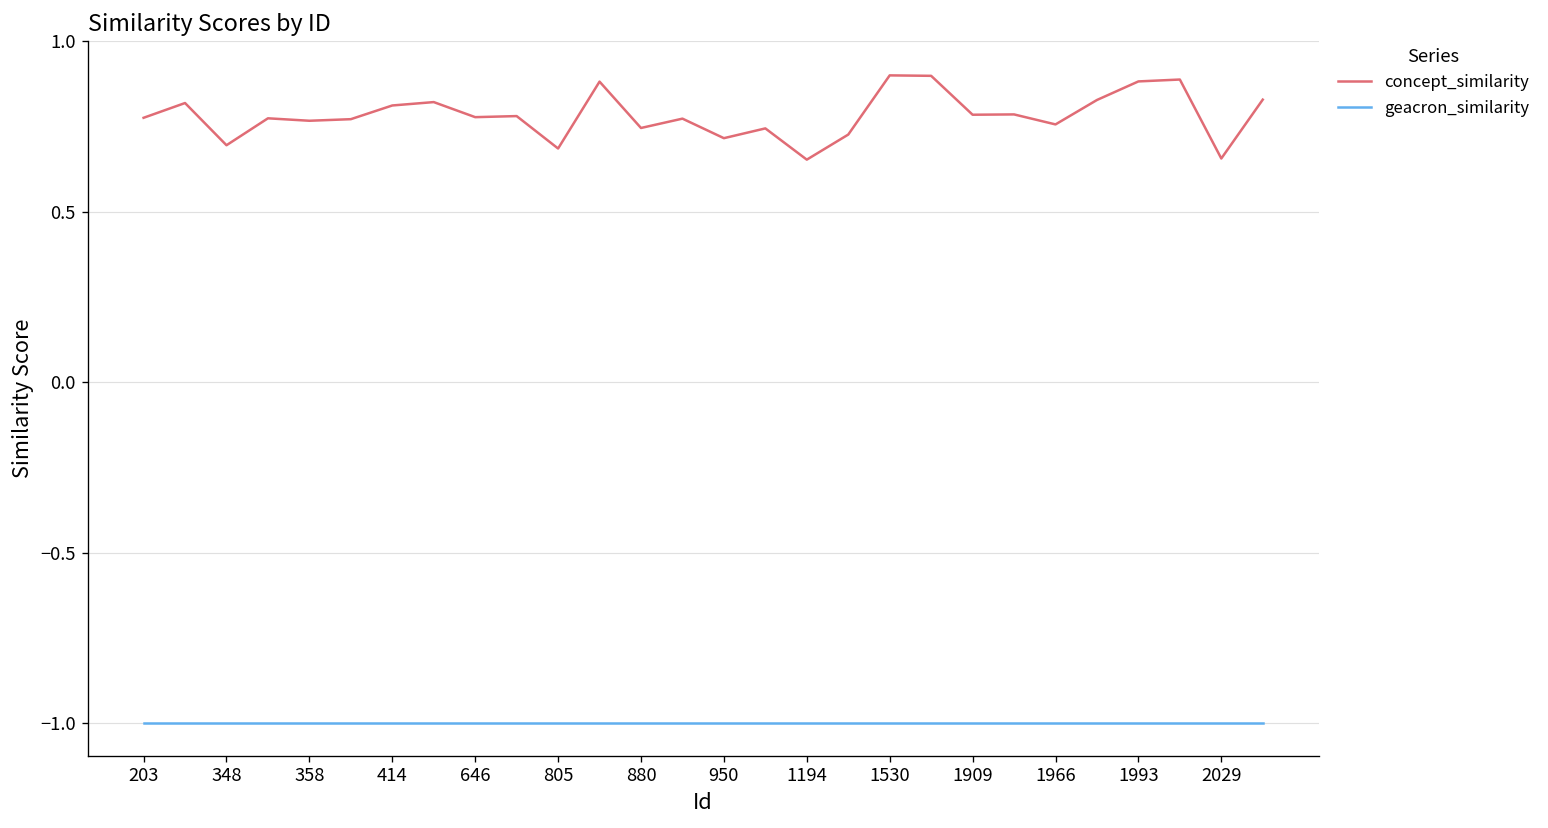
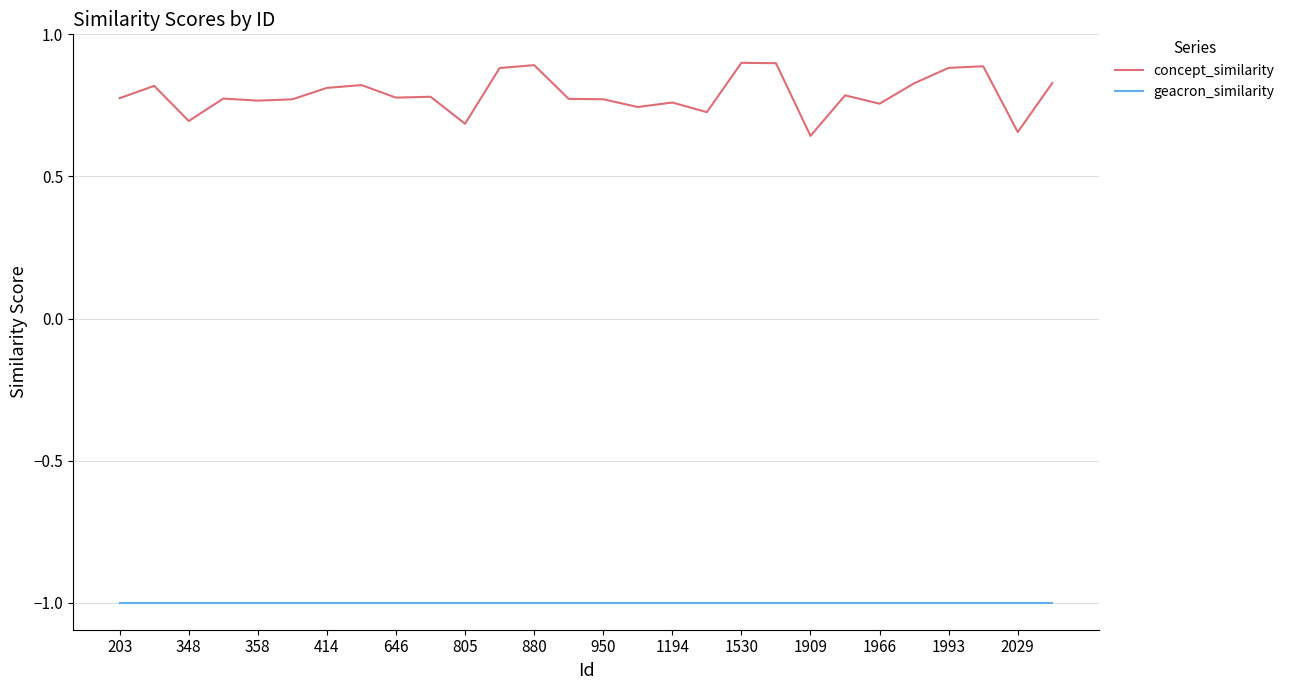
concept_similarity, 880: 0.75 -> 0.89
concept_similarity, 950: 0.72 -> 0.77
concept_similarity, 1194: 0.65 -> 0.76
concept_similarity, 1909: 0.78 -> 0.64
